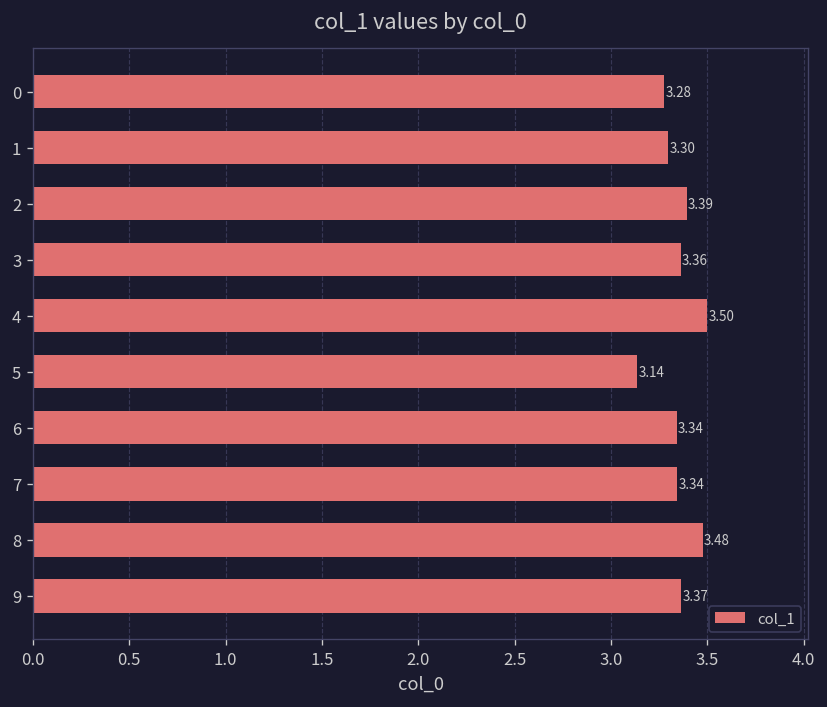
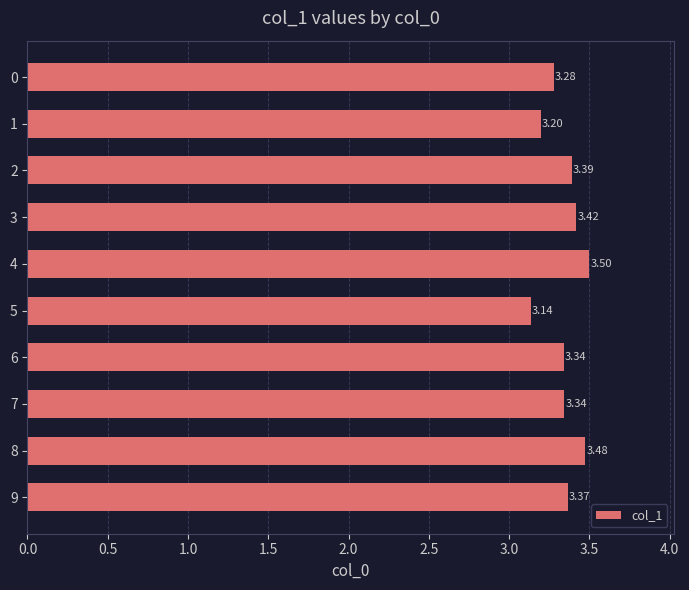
1: 3.30 -> 3.20
3: 3.36 -> 3.42
